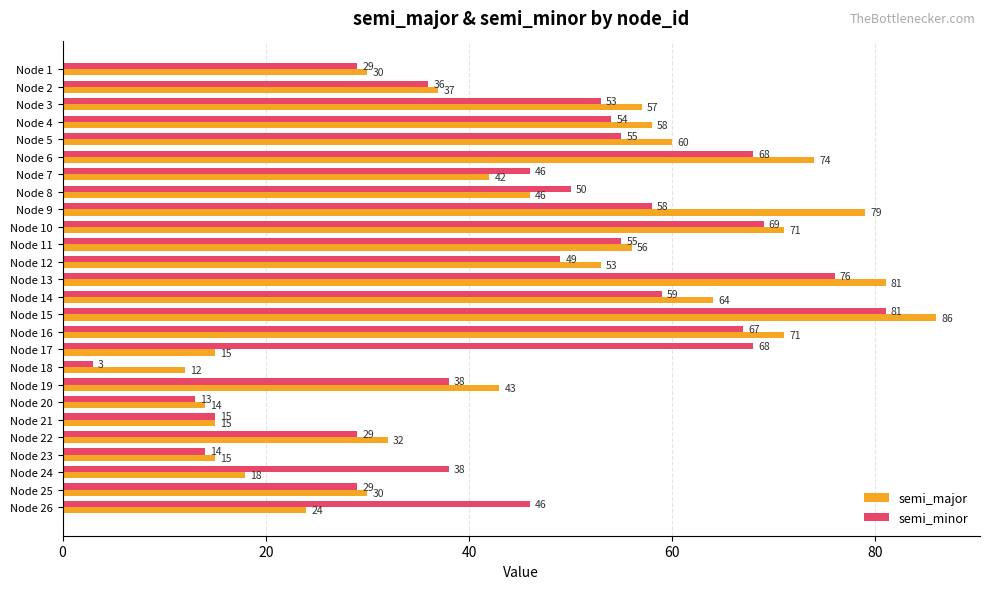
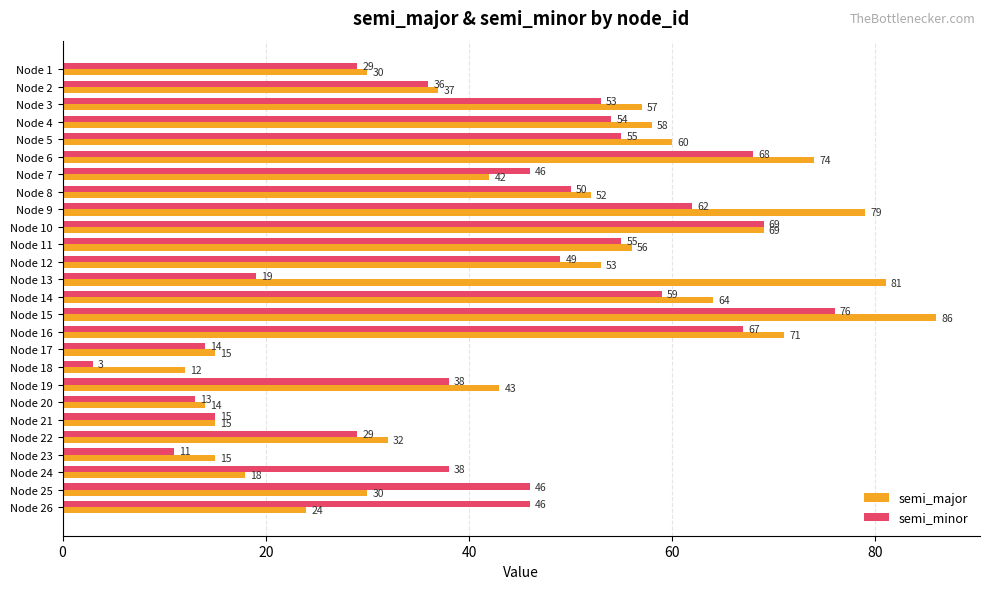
semi_major, Node 8: 46 -> 52
semi_minor, Node 9: 58 -> 62
semi_major, Node 10: 71 -> 69
semi_minor, Node 13: 76 -> 19
semi_minor, Node 15: 81 -> 76
semi_minor, Node 17: 68 -> 14
semi_minor, Node 23: 14 -> 11
semi_minor, Node 25: 29 -> 46
